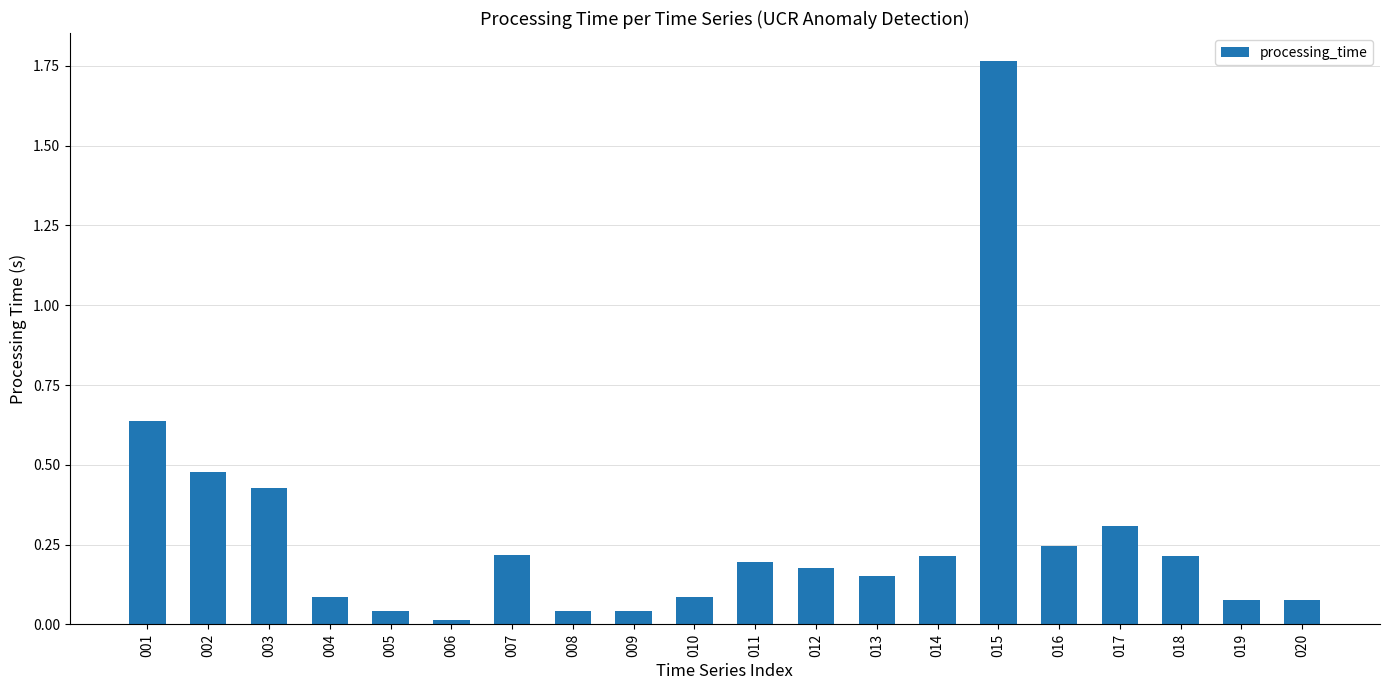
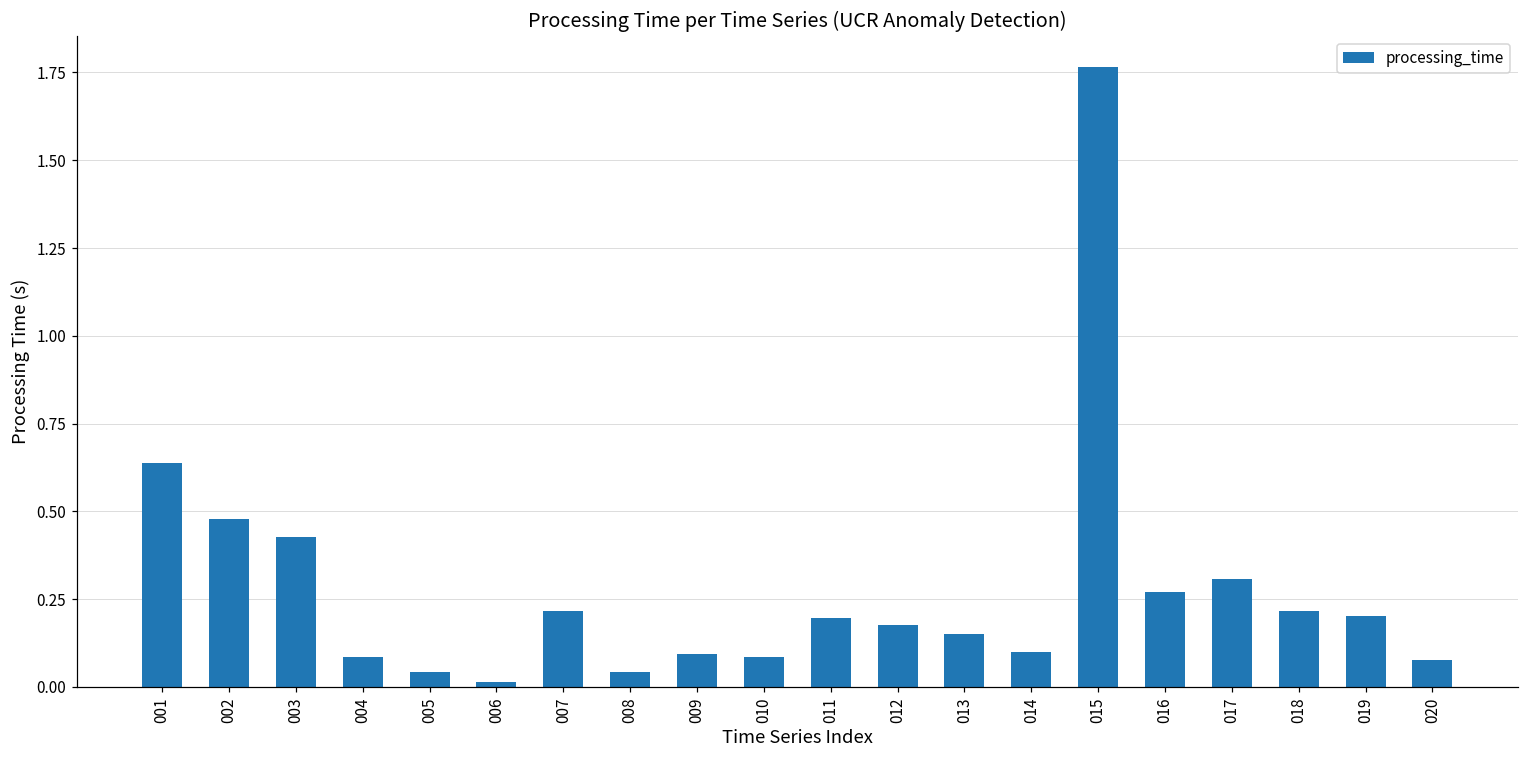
009: 0.04 -> 0.09
014: 0.22 -> 0.10
016: 0.25 -> 0.27
019: 0.08 -> 0.20
